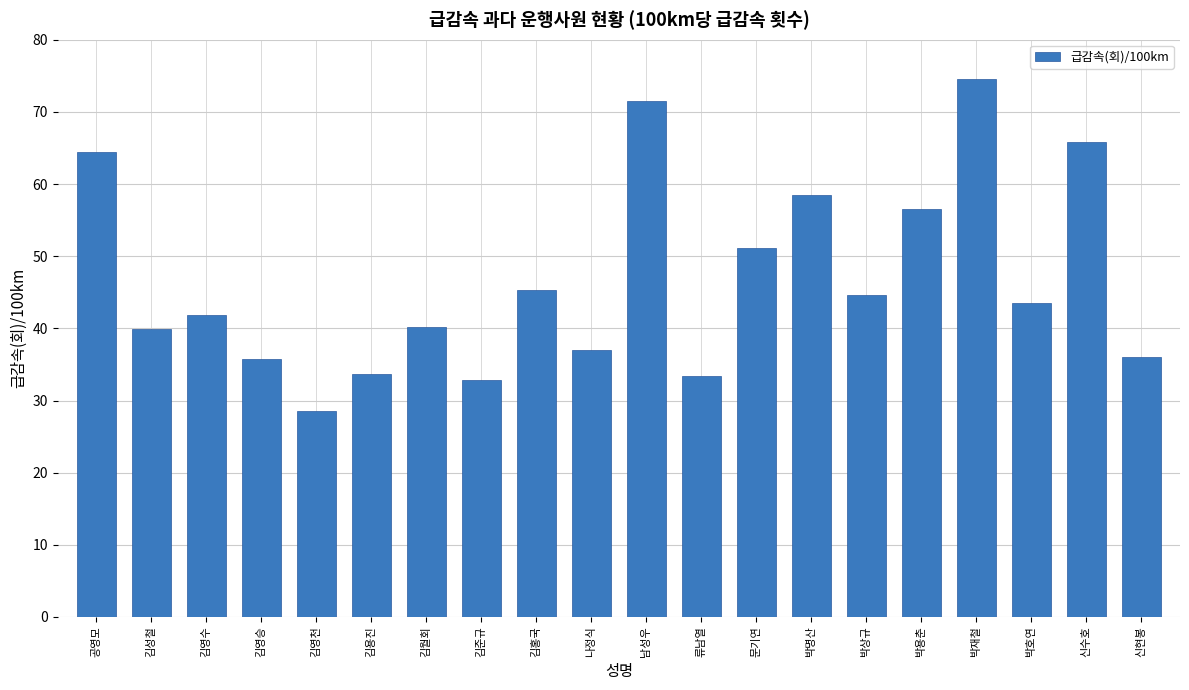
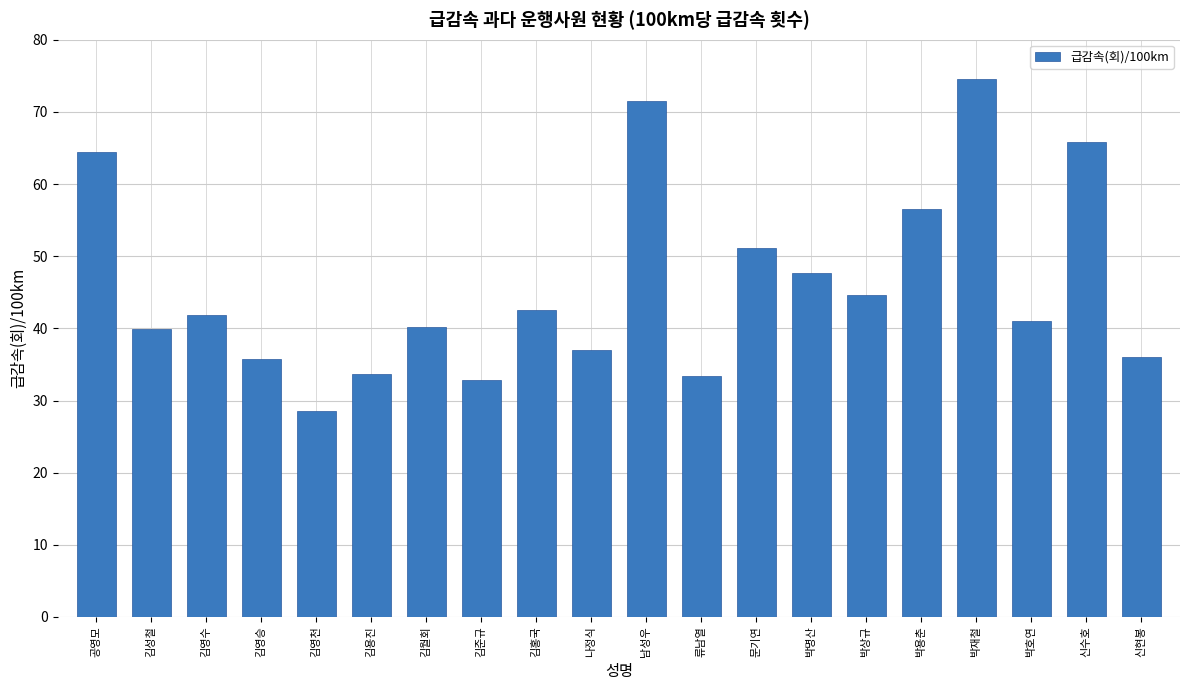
김홍국: 45 -> 43
박명산: 58 -> 48
박호연: 44 -> 41
